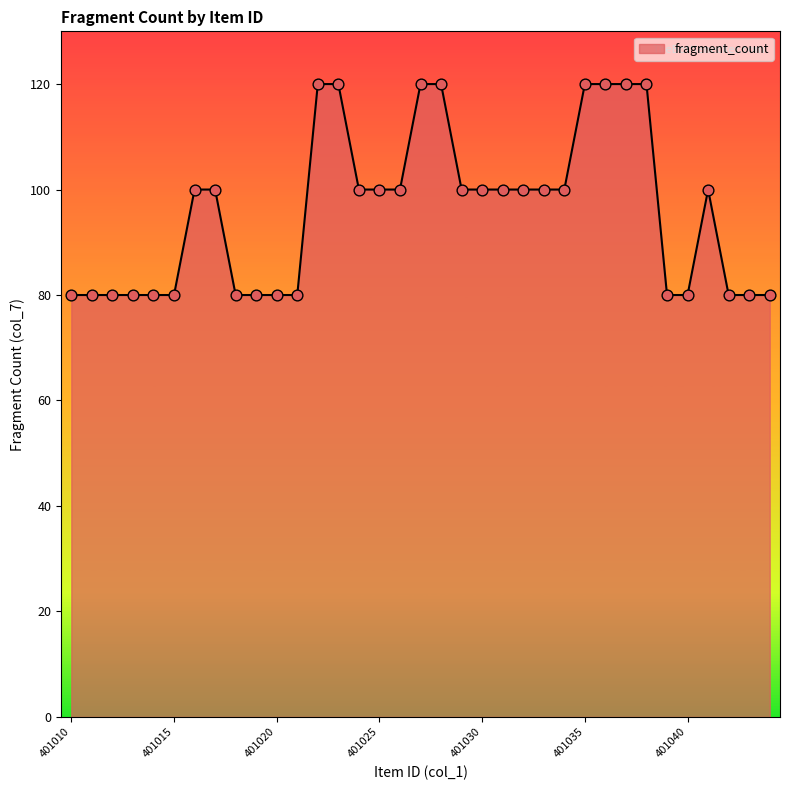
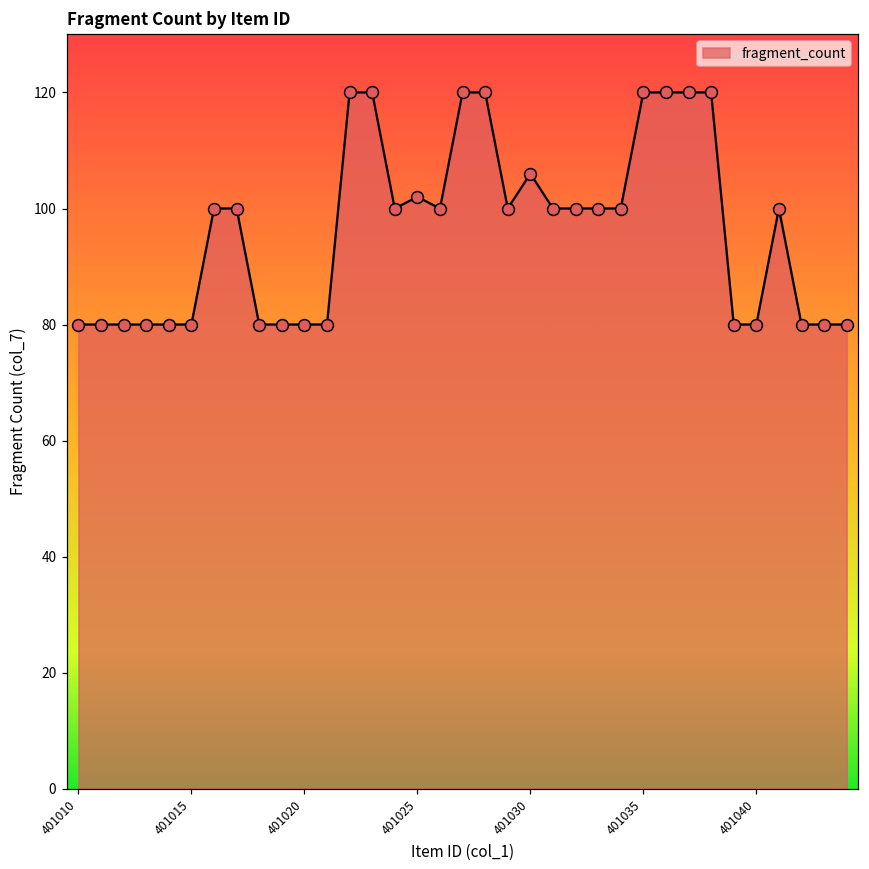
401025: 100 -> 102
401030: 100 -> 106
